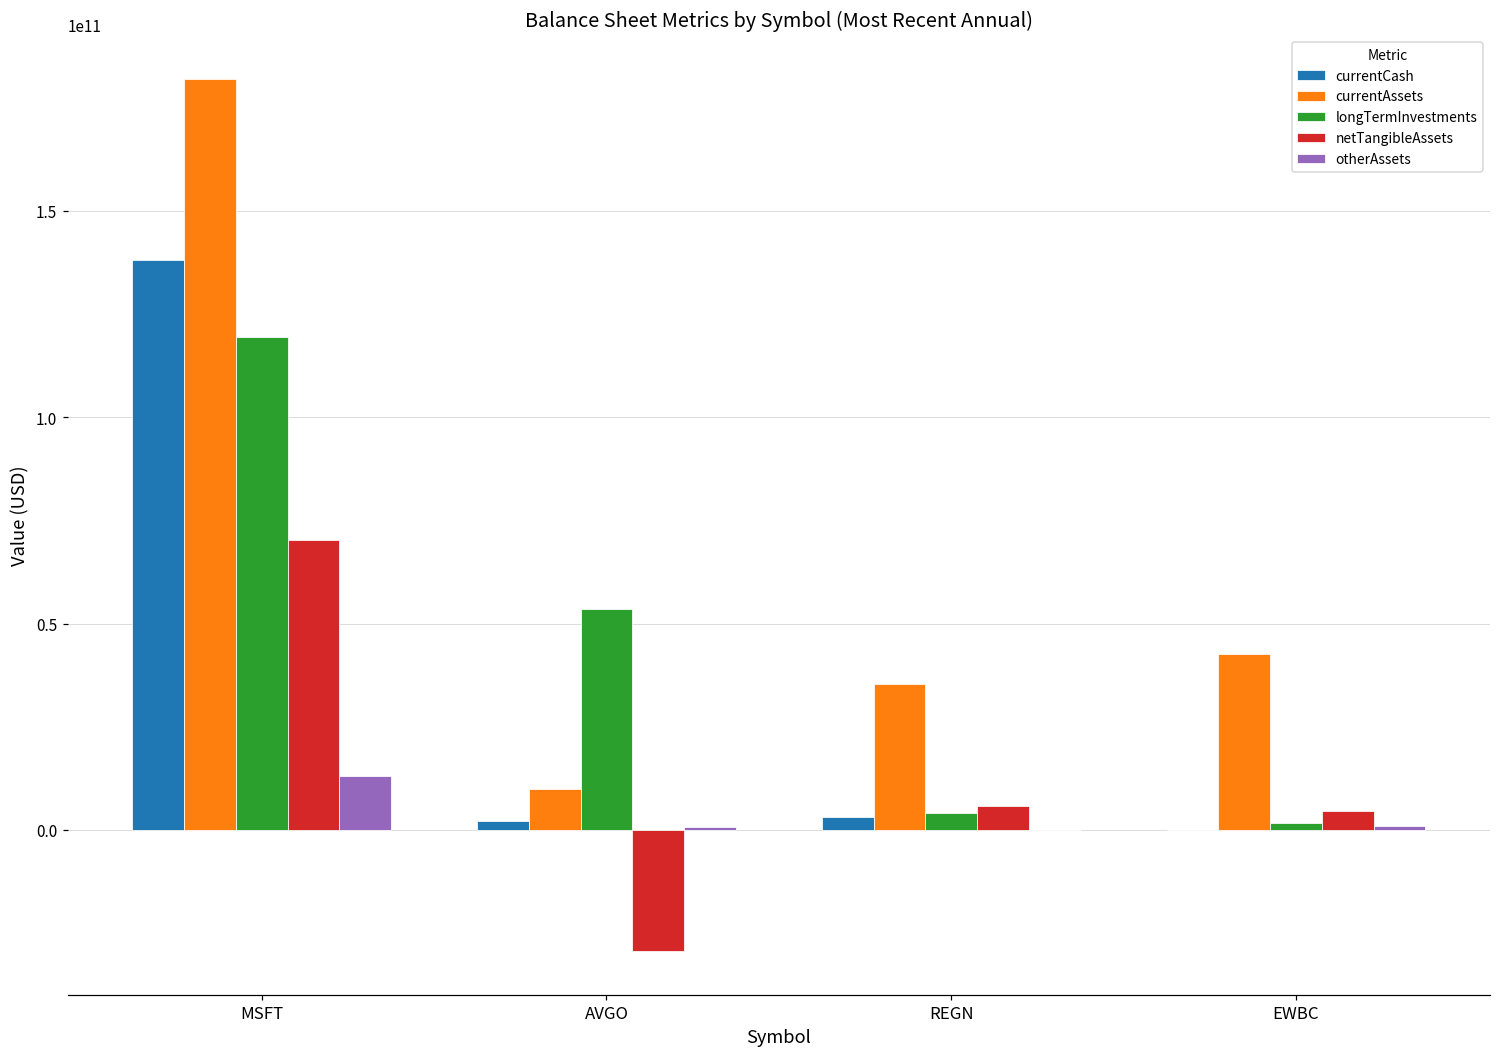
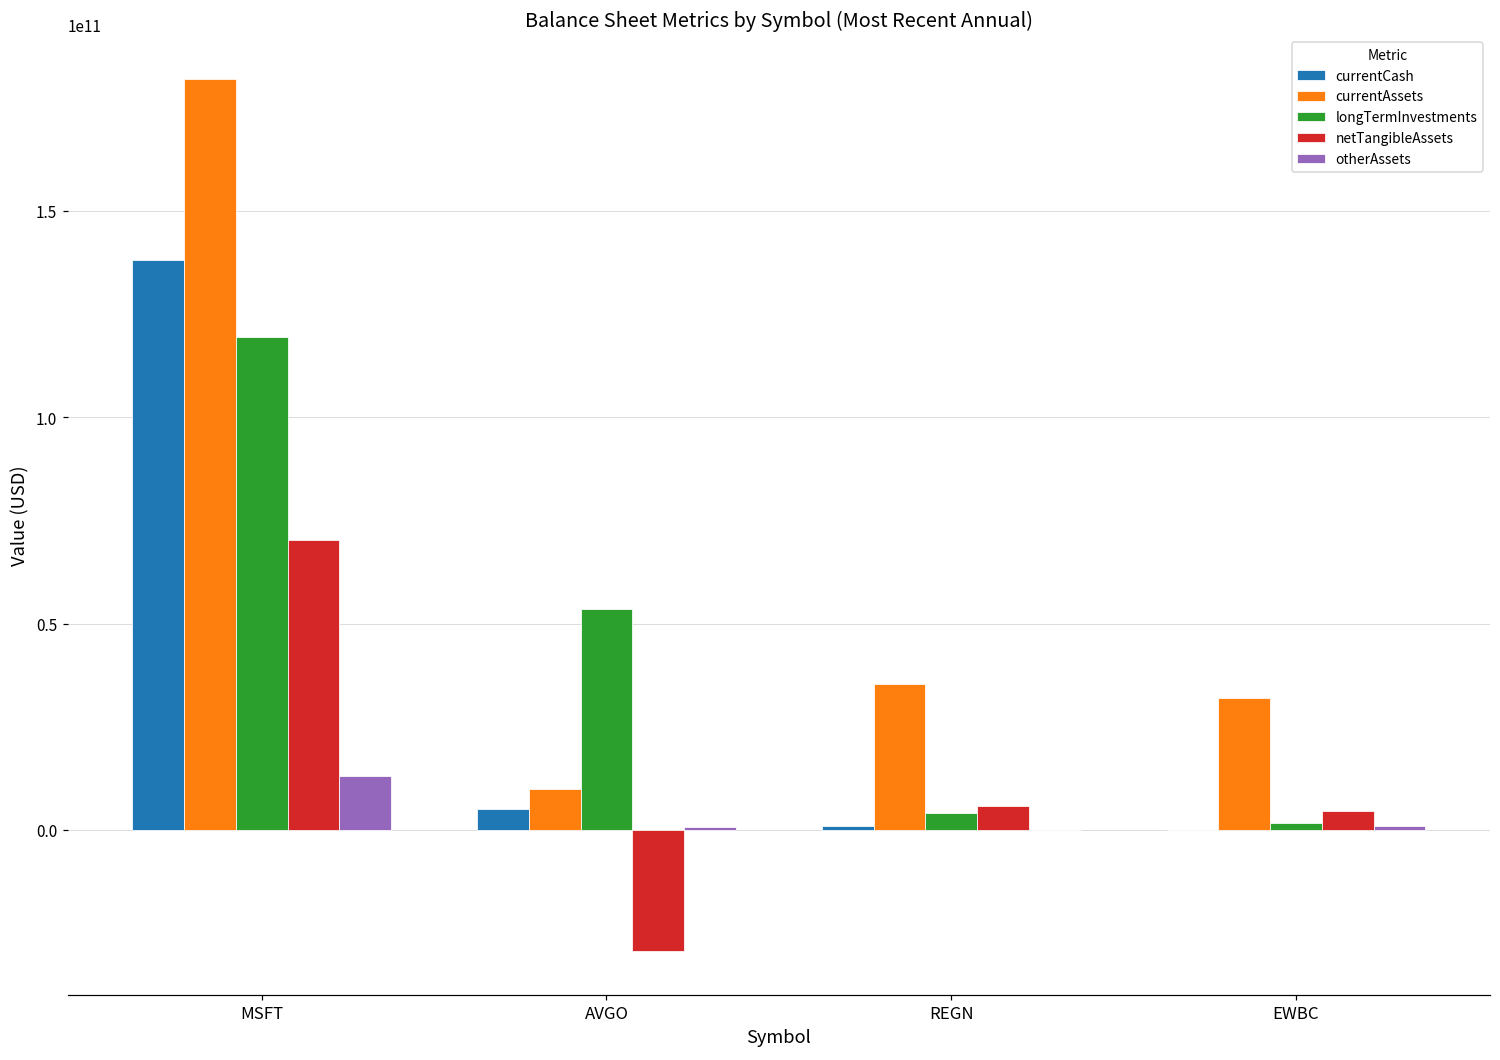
currentCash, AVGO: 2000000000 -> 5000000000
currentCash, REGN: 3000000000 -> 1000000000
currentAssets, EWBC: 43000000000 -> 32000000000
